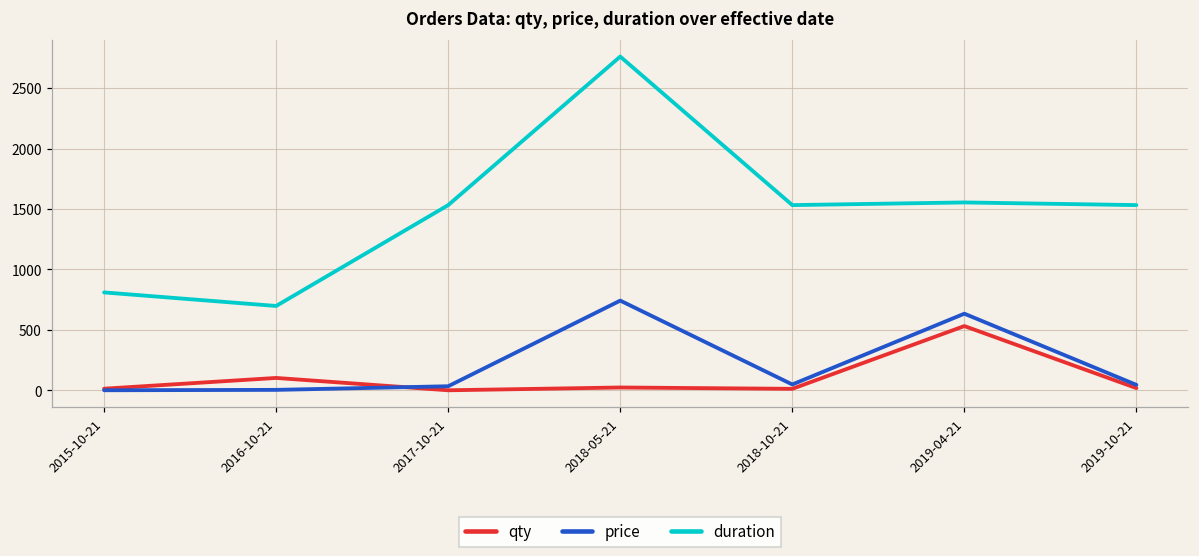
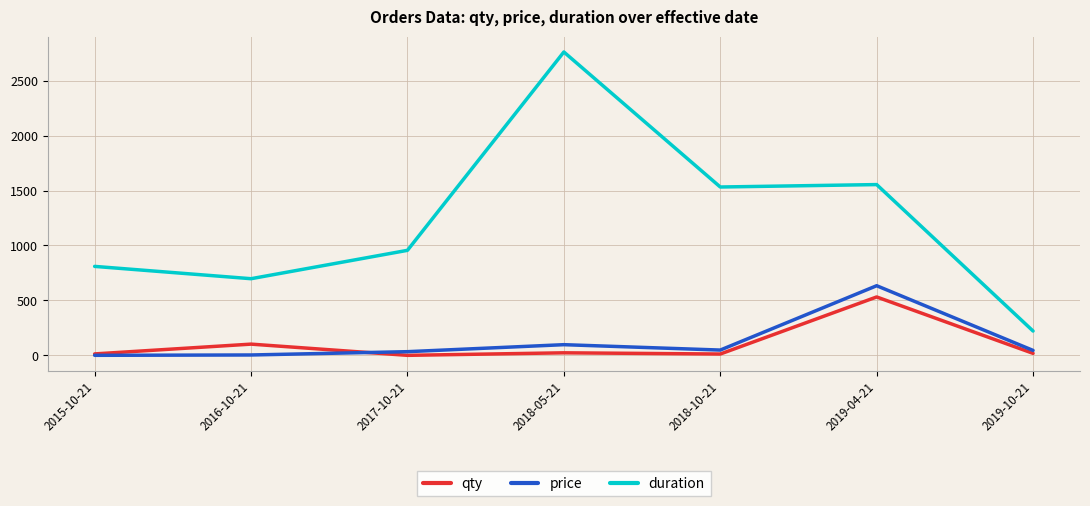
duration, 2017-10-21: 1530 -> 960
price, 2018-05-21: 740 -> 100
duration, 2019-10-21: 1530 -> 220
